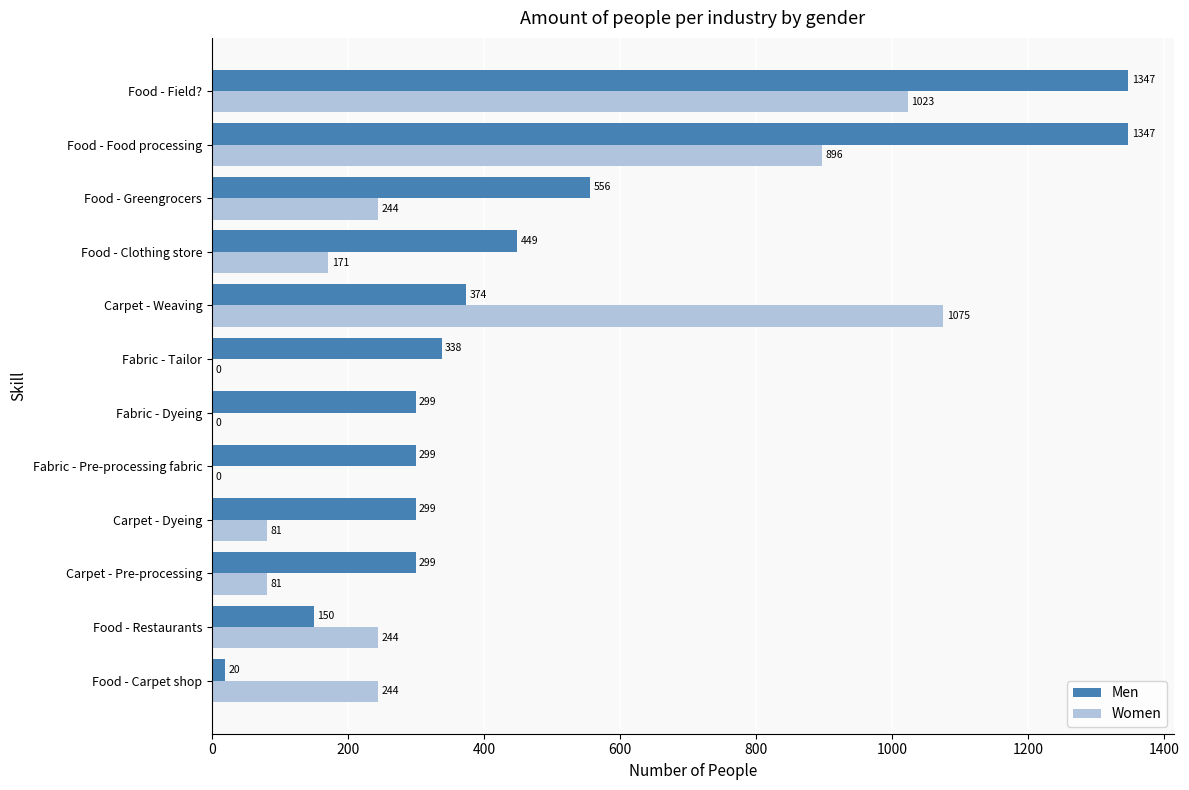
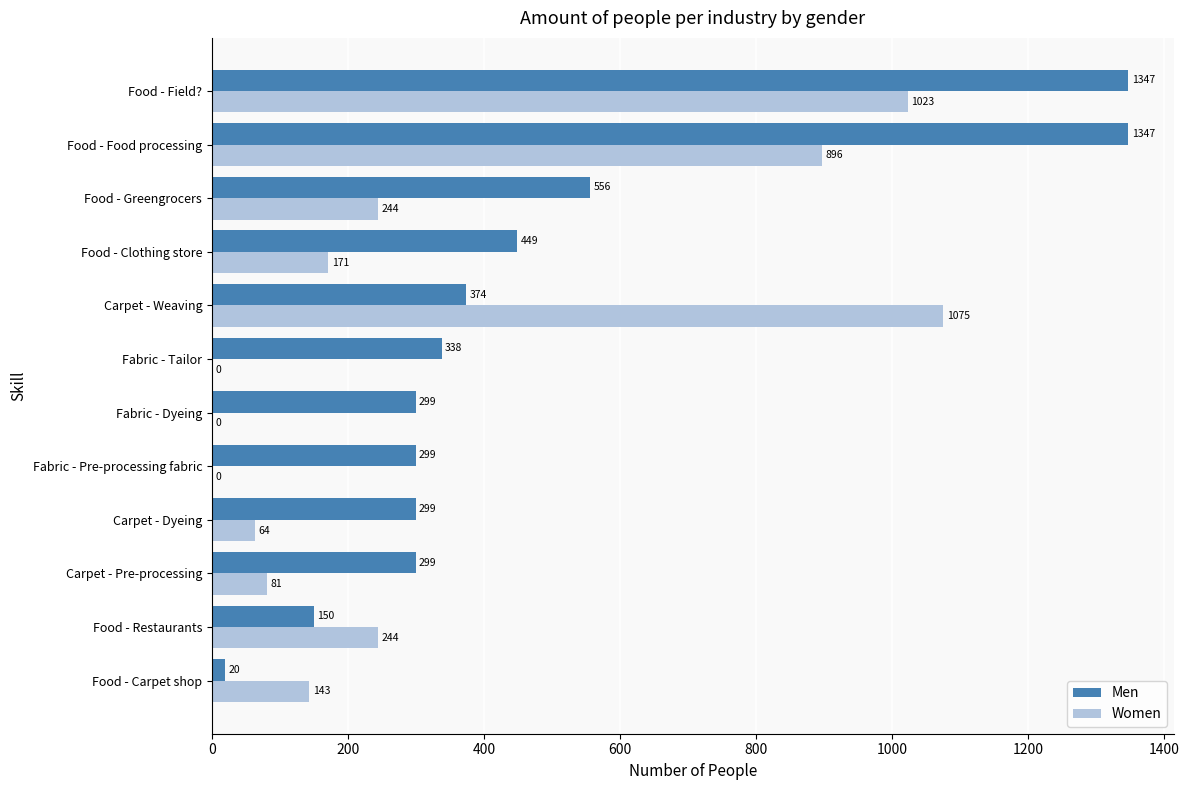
Women, Carpet - Dyeing: 81 -> 64
Women, Food - Carpet shop: 244 -> 143
